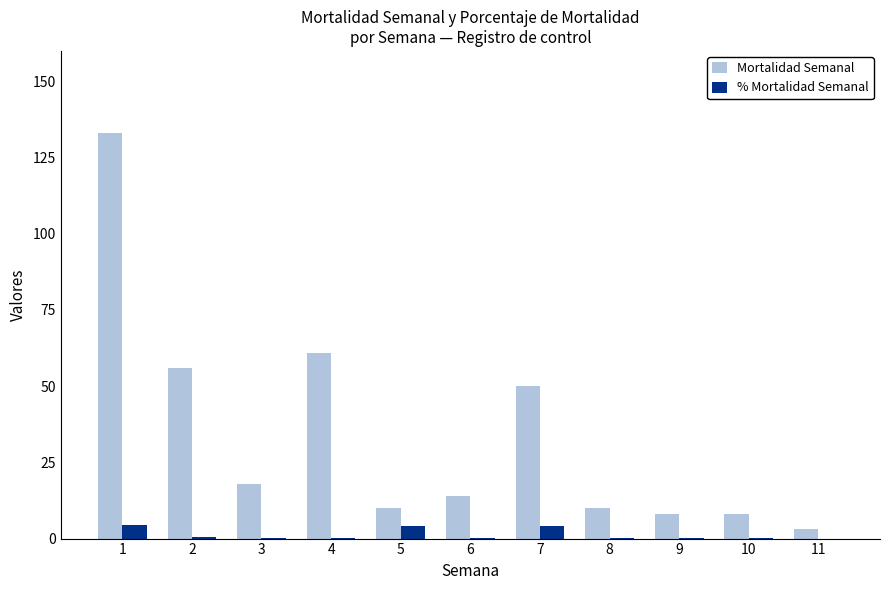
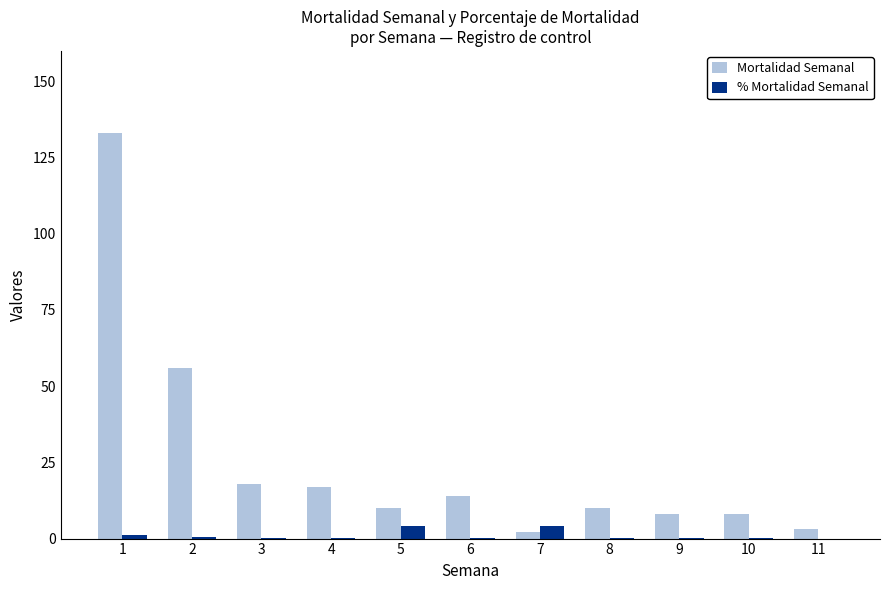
% Mortalidad Semanal, 1: 4 -> 1
Mortalidad Semanal, 4: 61 -> 17
Mortalidad Semanal, 7: 50 -> 2
